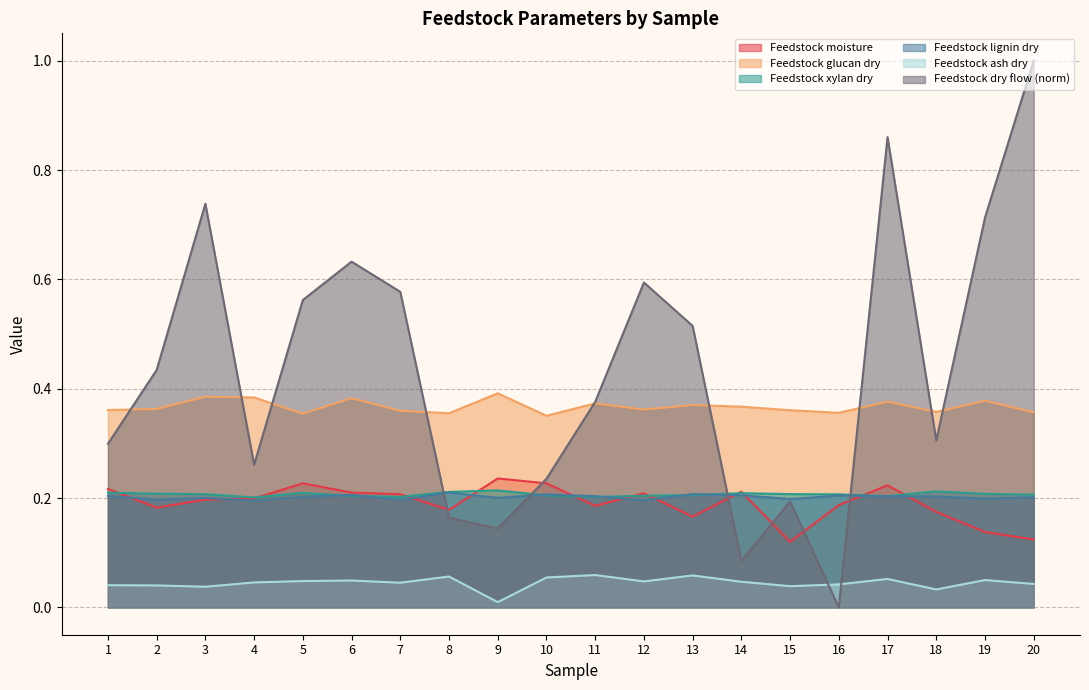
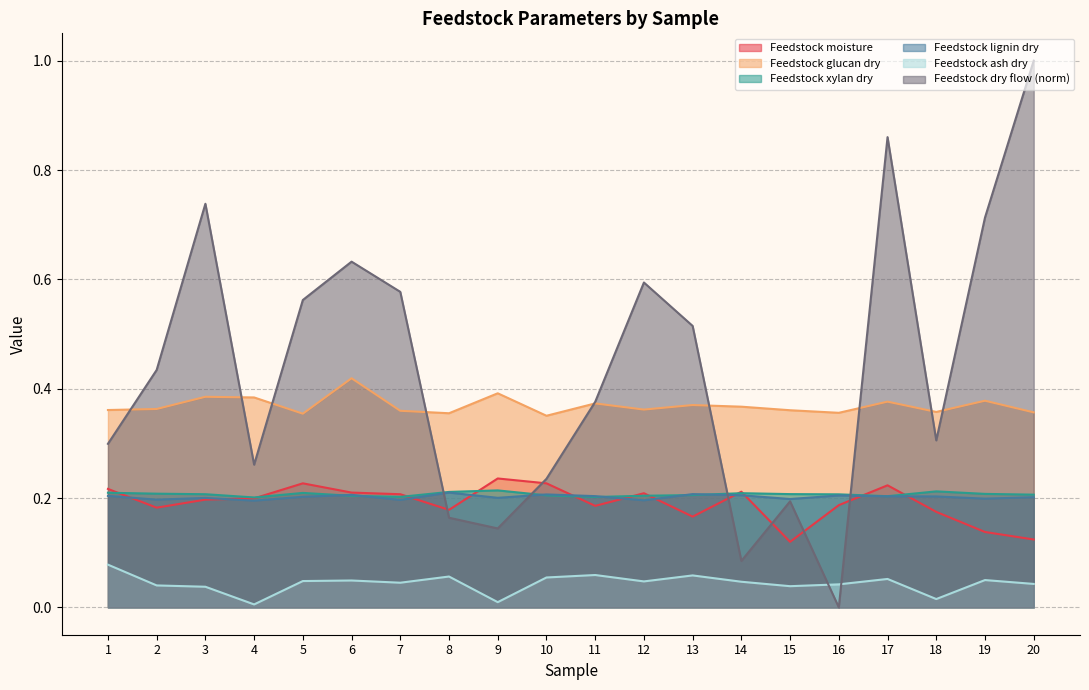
Feedstock ash dry, 1: 0.04 -> 0.08
Feedstock ash dry, 4: 0.05 -> 0.01
Feedstock glucan dry, 6: 0.38 -> 0.42
Feedstock ash dry, 18: 0.03 -> 0.02
